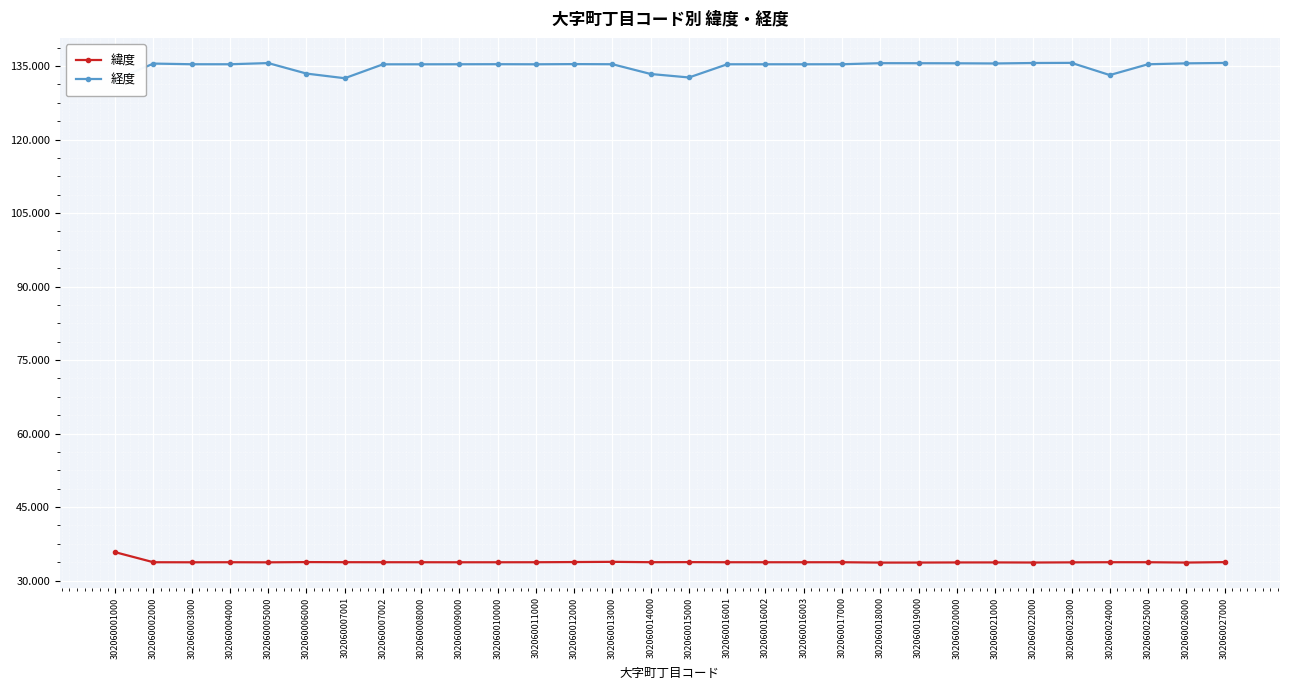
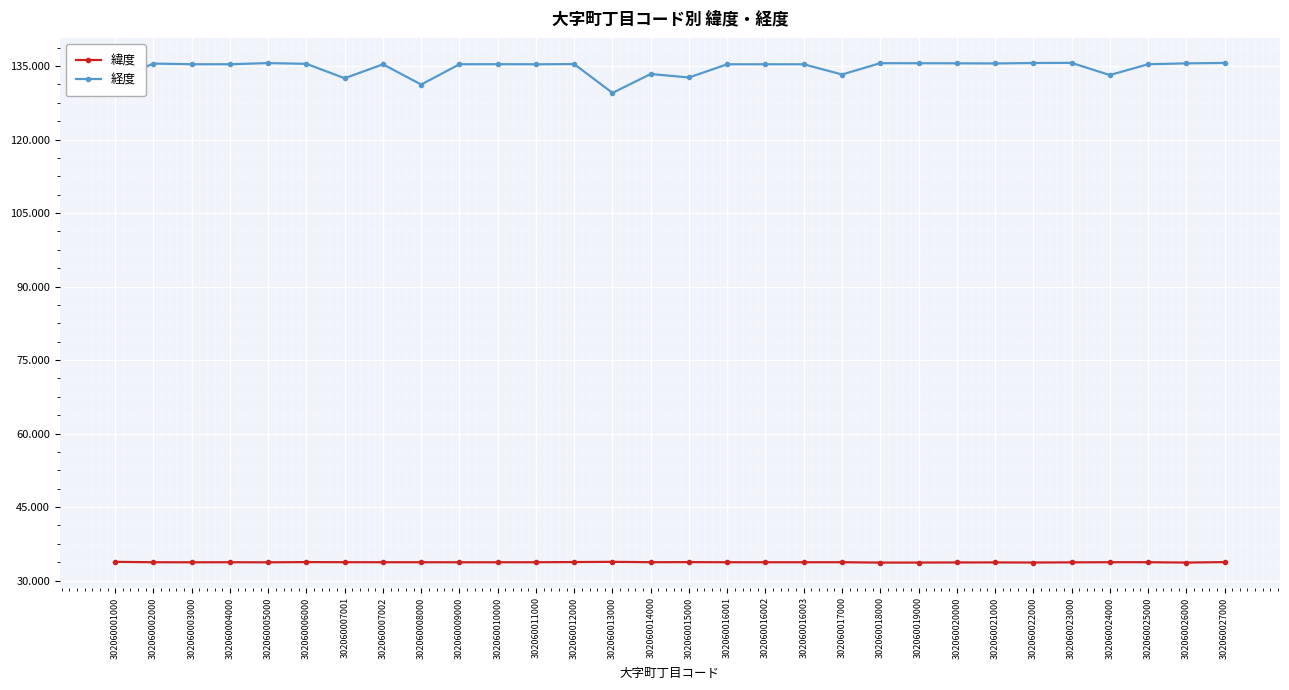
緯度, 302060001000: 36 -> 34
経度, 302060006000: 133 -> 135
経度, 302060008000: 135 -> 131
経度, 302060013000: 135 -> 130
経度, 302060017000: 135 -> 133
